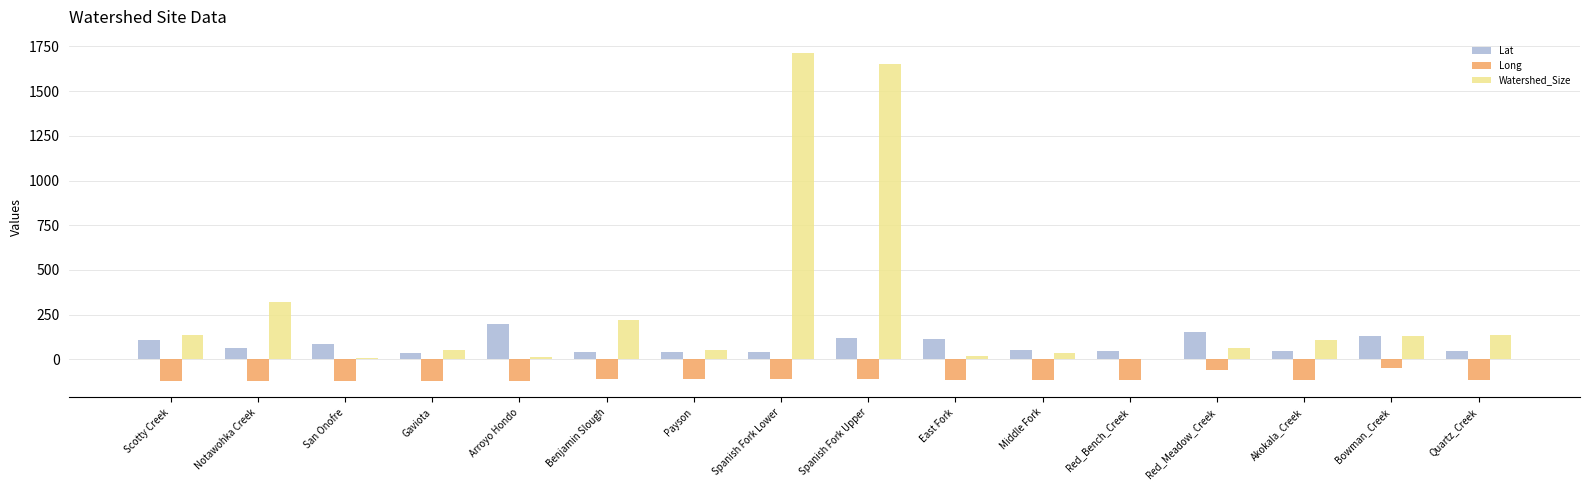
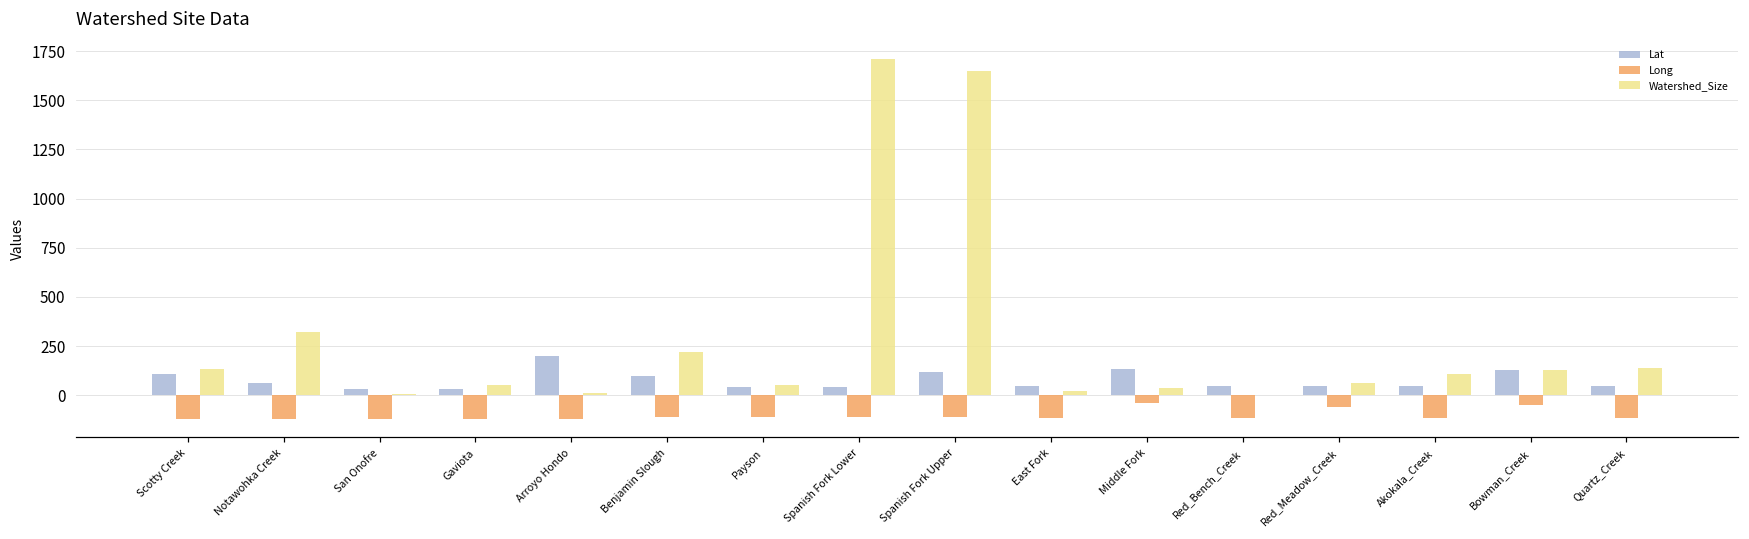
Lat, San Onofre: 90 -> 30
Lat, Benjamin Slough: 40 -> 100
Lat, East Fork: 110 -> 50
Lat, Middle Fork: 50 -> 130
Long, Middle Fork: -120 -> -40
Lat, Red_Meadow_Creek: 150 -> 50
